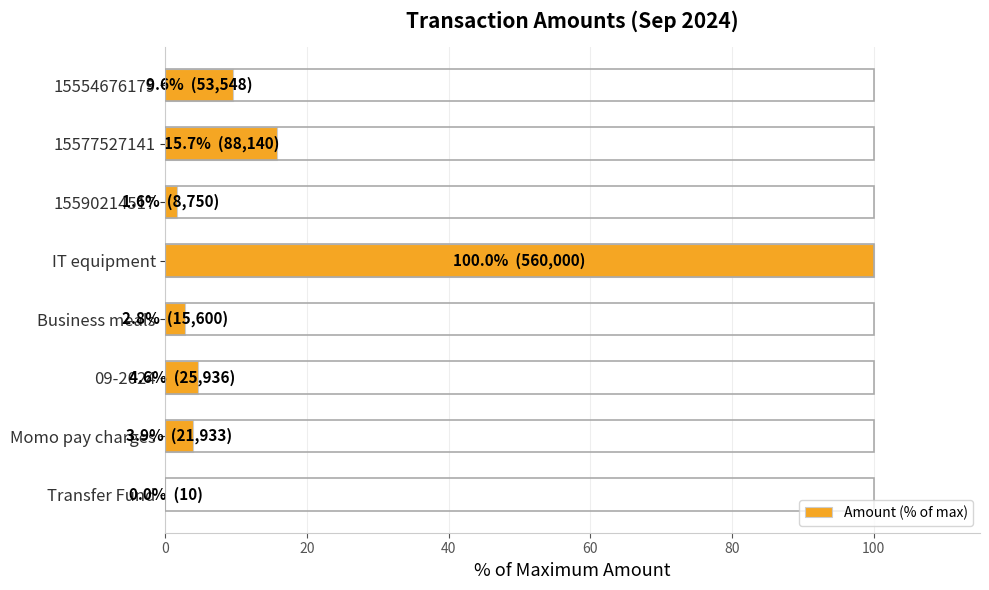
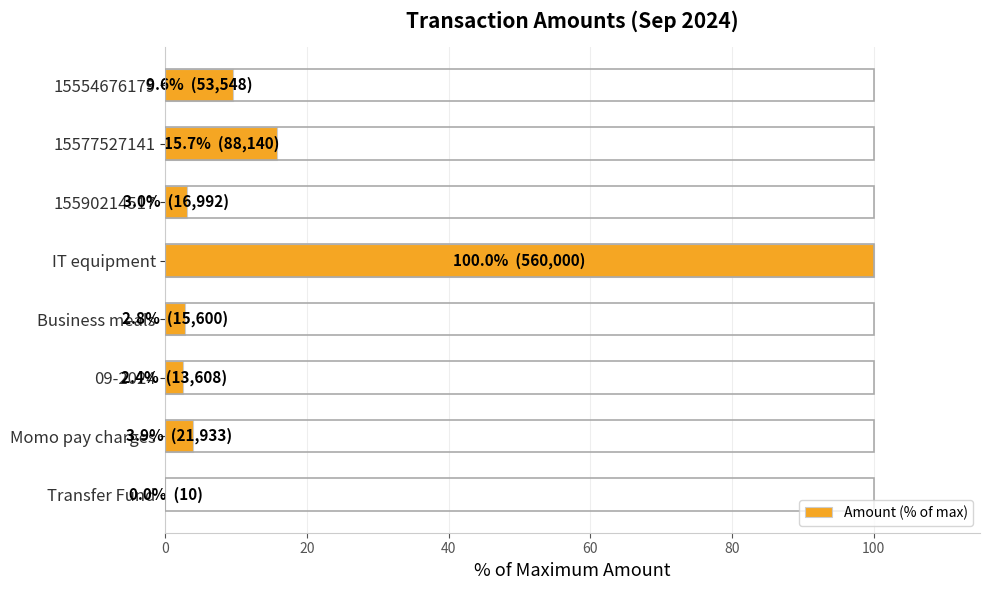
15590214517: 1.6% (8,750) -> 3.0% (16,992)
09-2024: 4.6% (25,936) -> 2.4% (13,608)
